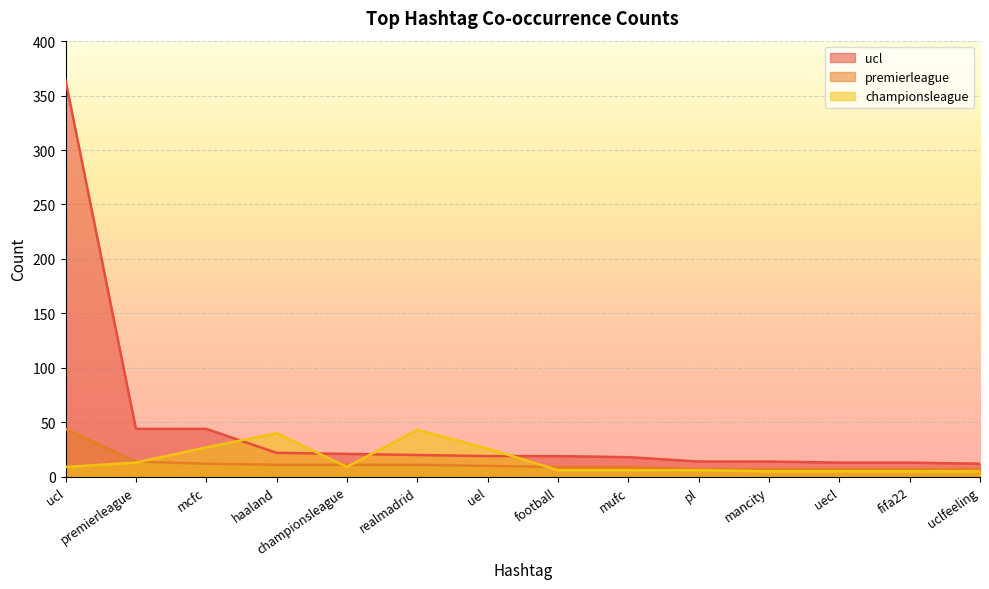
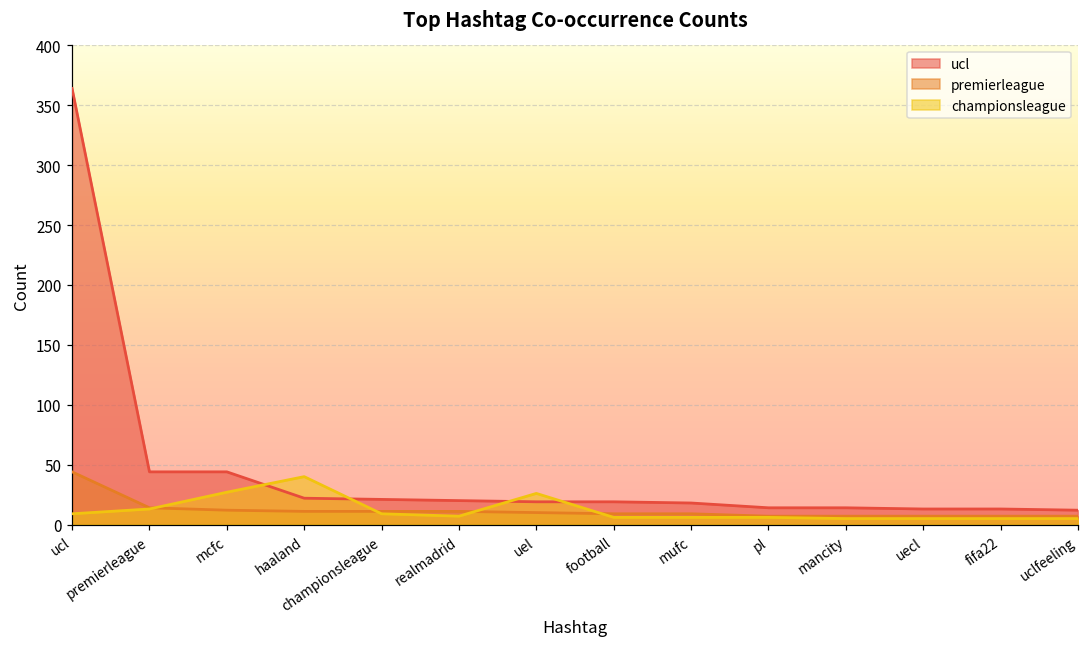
championsleague, realmadrid: 43 -> 7
